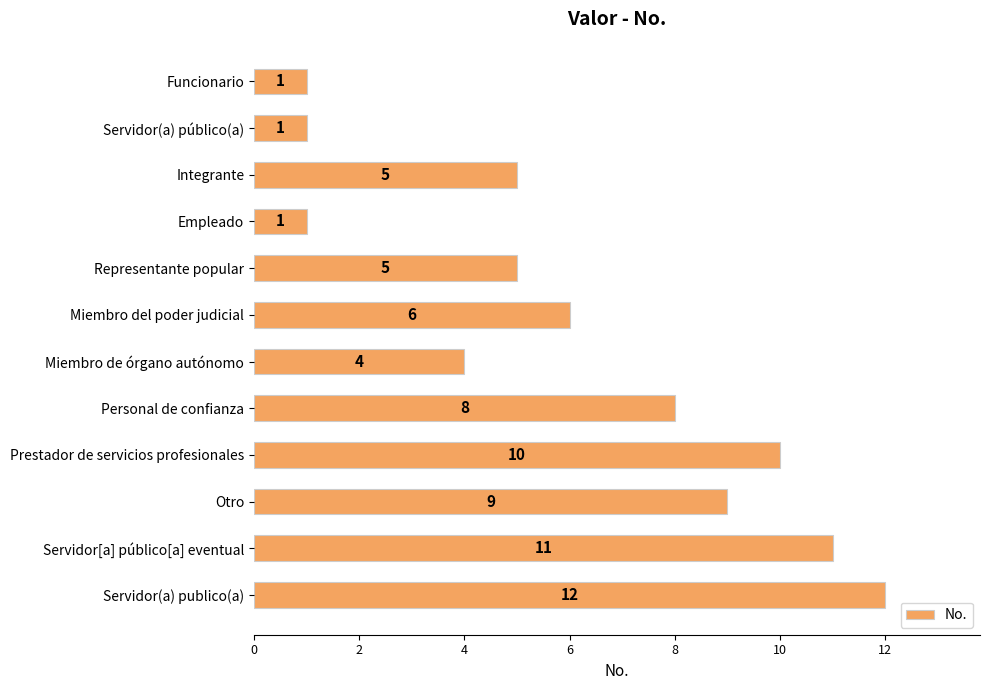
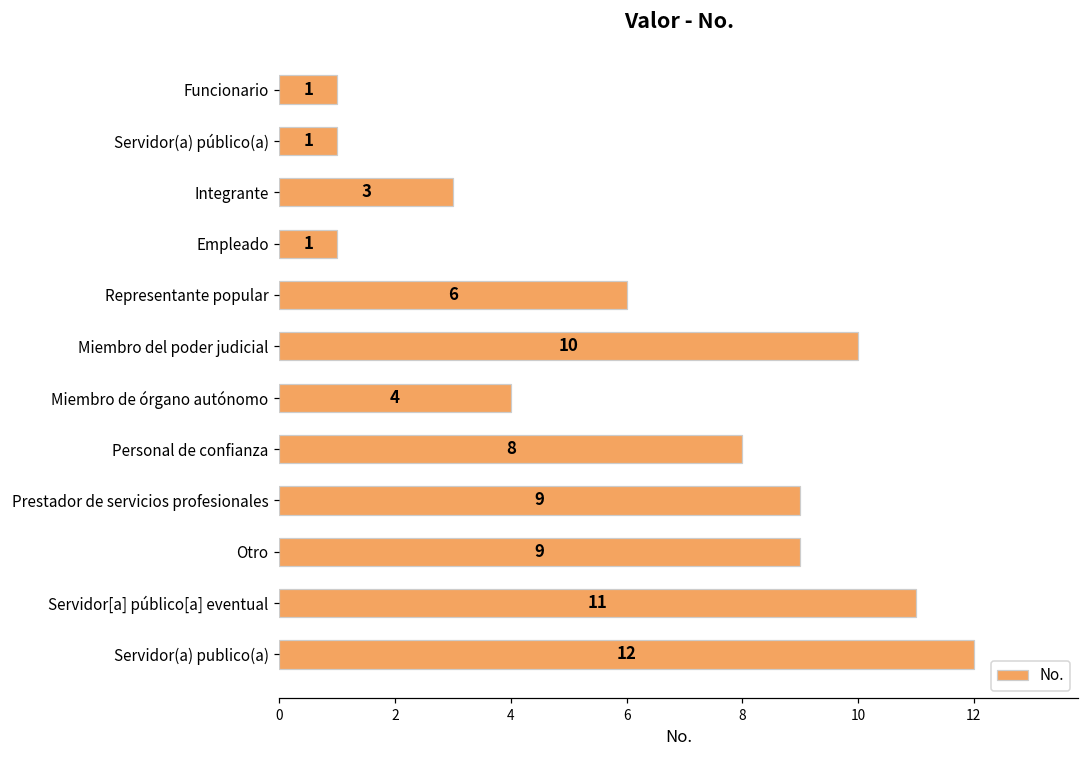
Integrante: 5 -> 3
Representante popular: 5 -> 6
Miembro del poder judicial: 6 -> 10
Prestador de servicios profesionales: 10 -> 9
